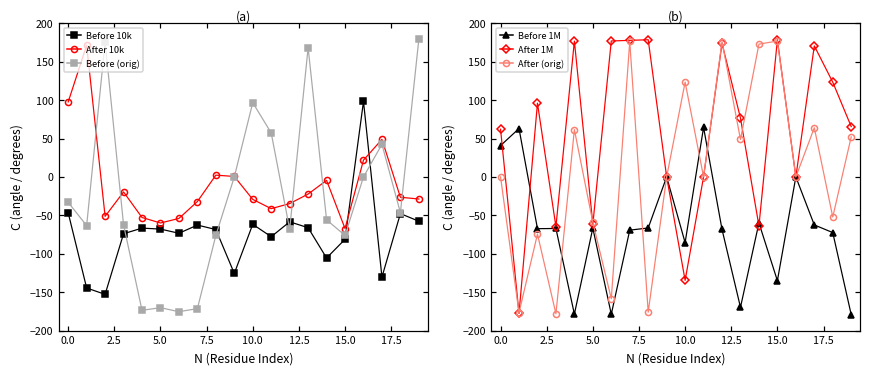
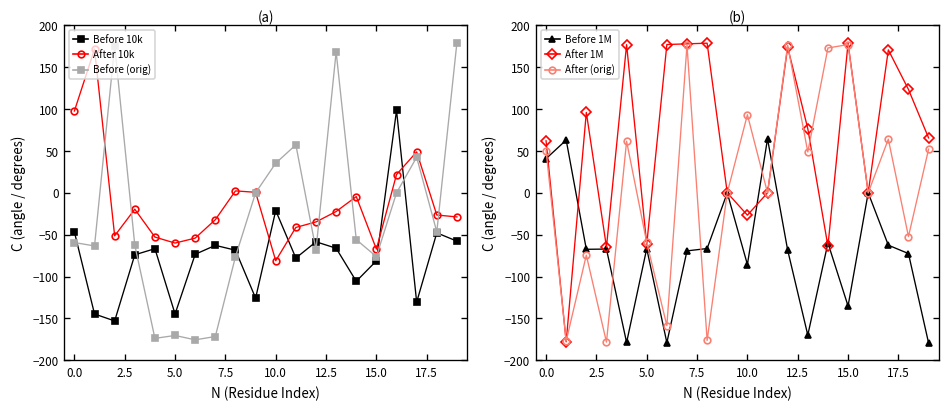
(a), Before (orig), 0.0: -30 -> -60
(a), Before 10k, 5.0: -70 -> -140
(a), Before 10k, 10.0: -60 -> -20
(a), After 10k, 10.0: -30 -> -80
(a), Before (orig), 10.0: 100 -> 40
(b), After (orig), 0.0: 0 -> 50
(b), After 1M, 10.0: -130 -> -30
(b), After (orig), 10.0: 120 -> 90
